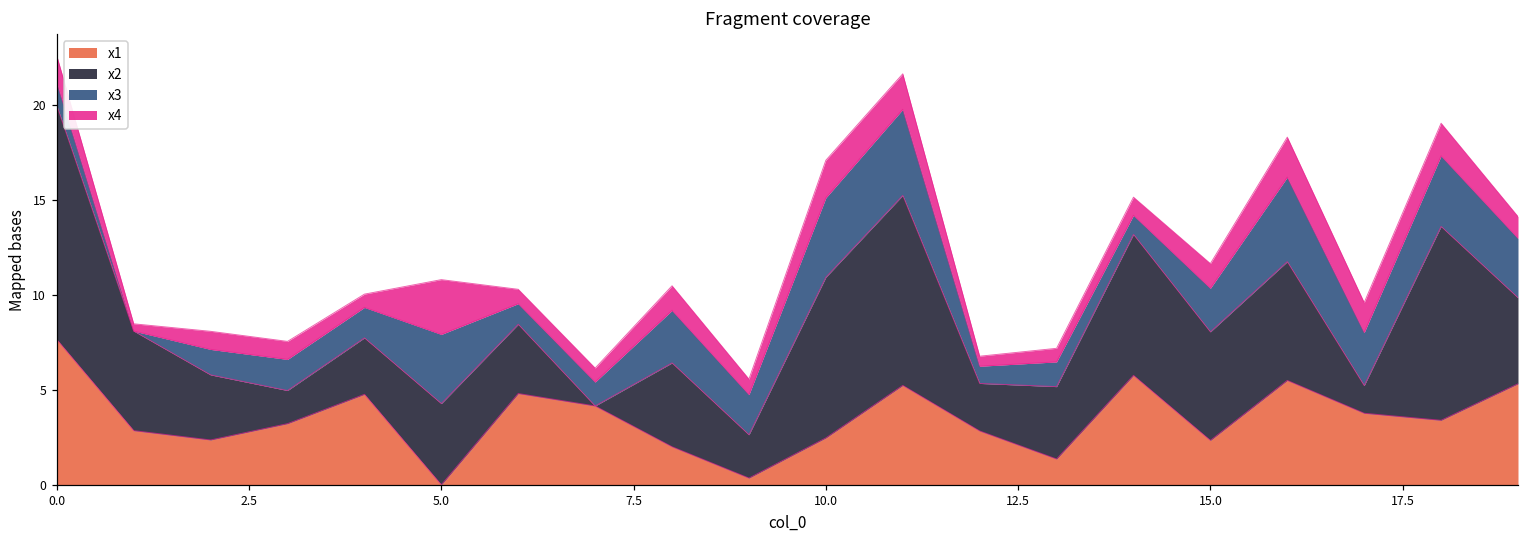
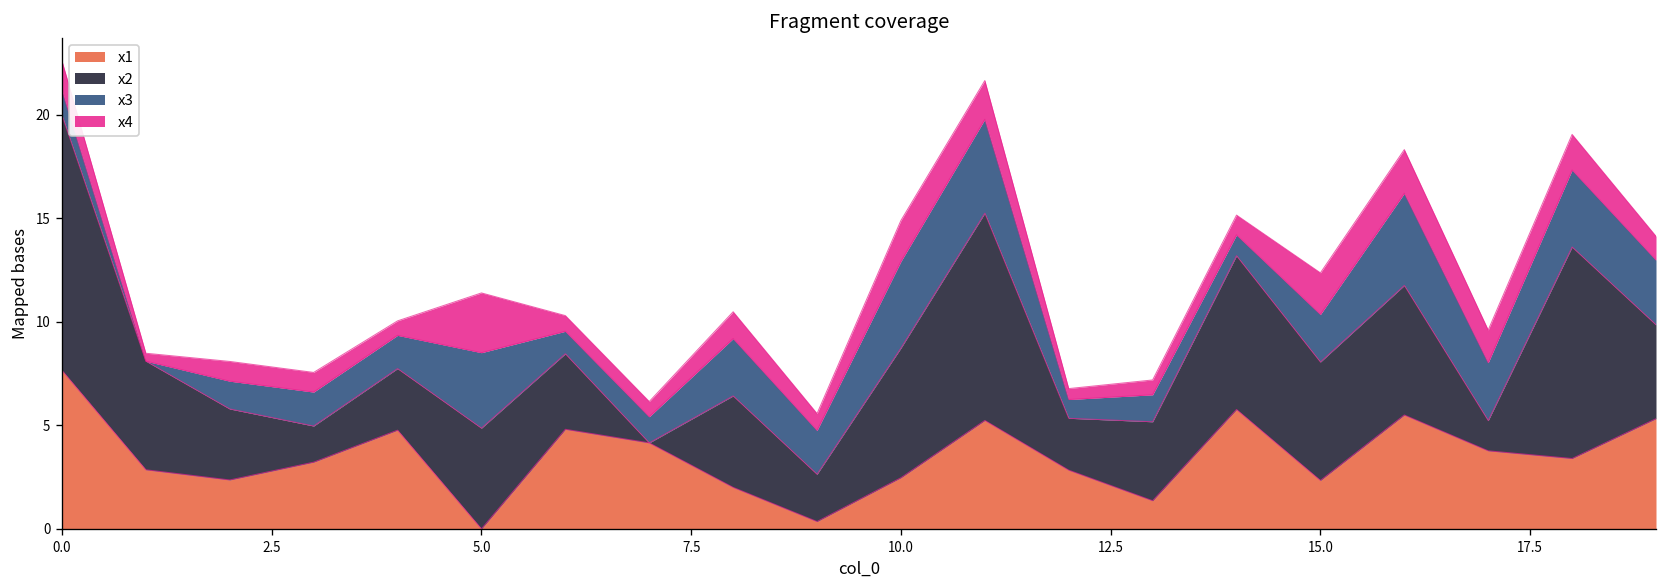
x2, 5.0: 4.3 -> 4.9
x2, 10.0: 8.5 -> 6.3
x4, 15.0: 1.3 -> 2.0
